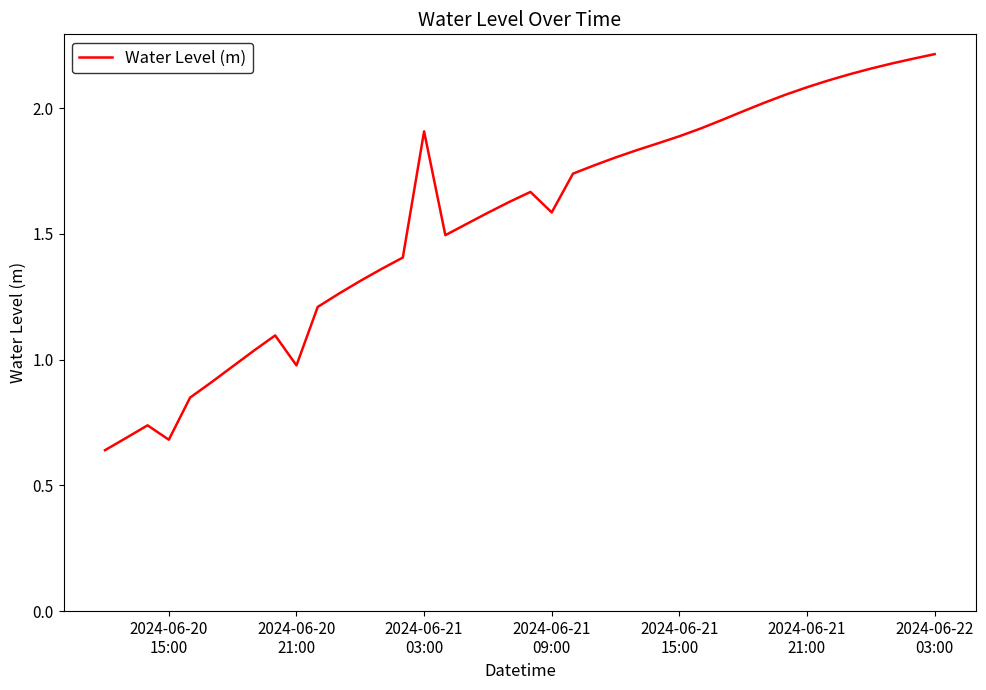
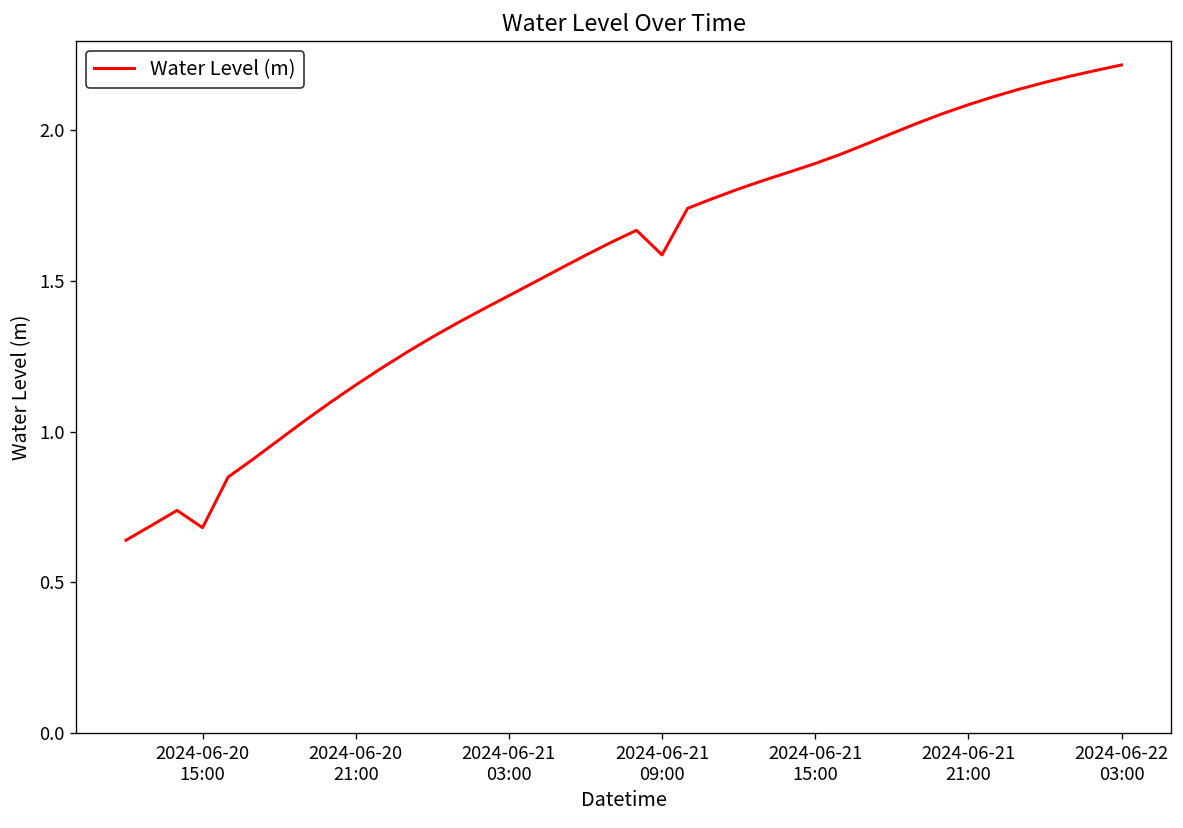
2024-06-20 21:00: 0.98 -> 1.15
2024-06-21 03:00: 1.91 -> 1.45
